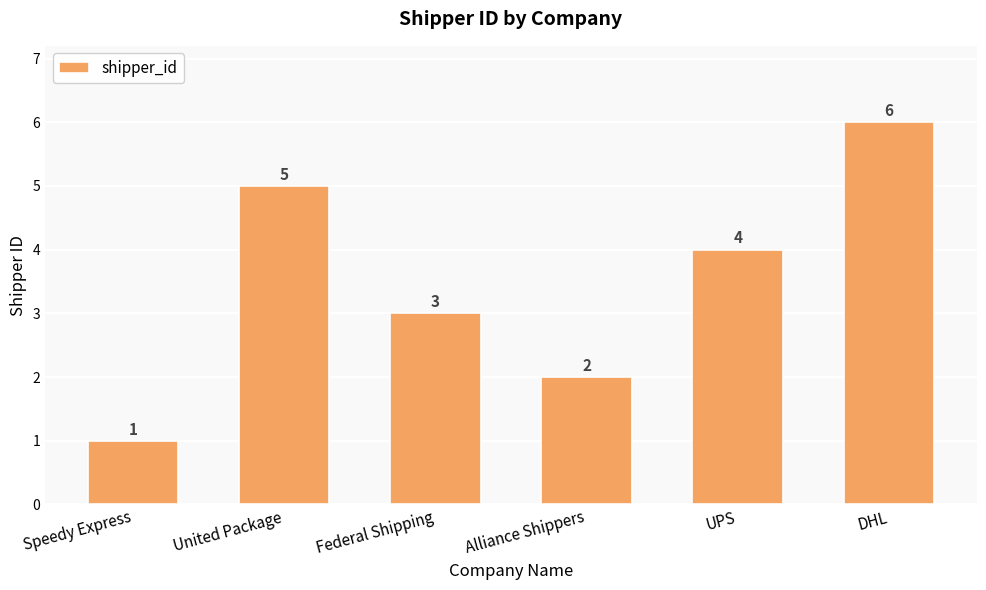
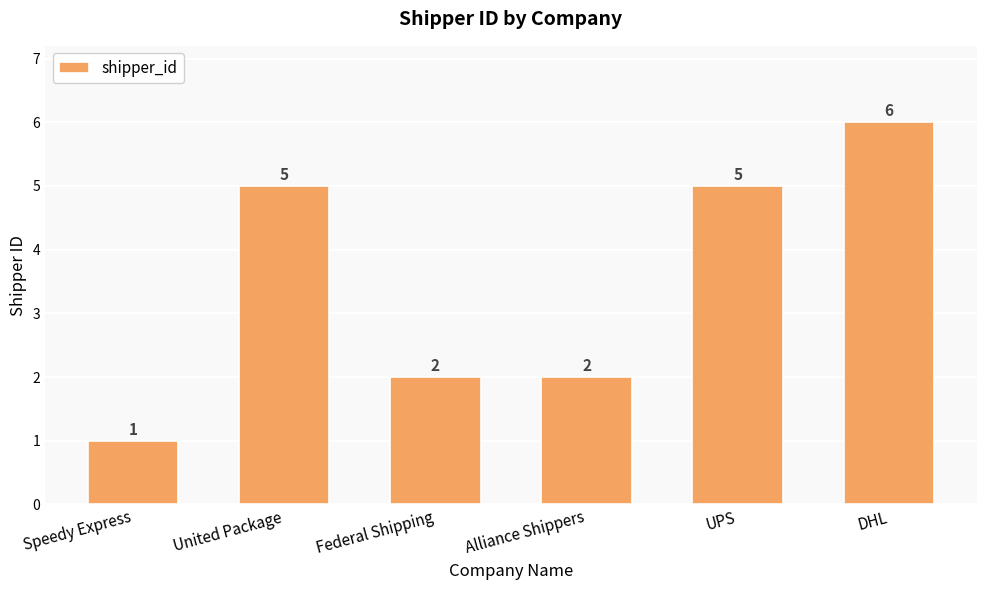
Federal Shipping: 3 -> 2
UPS: 4 -> 5
